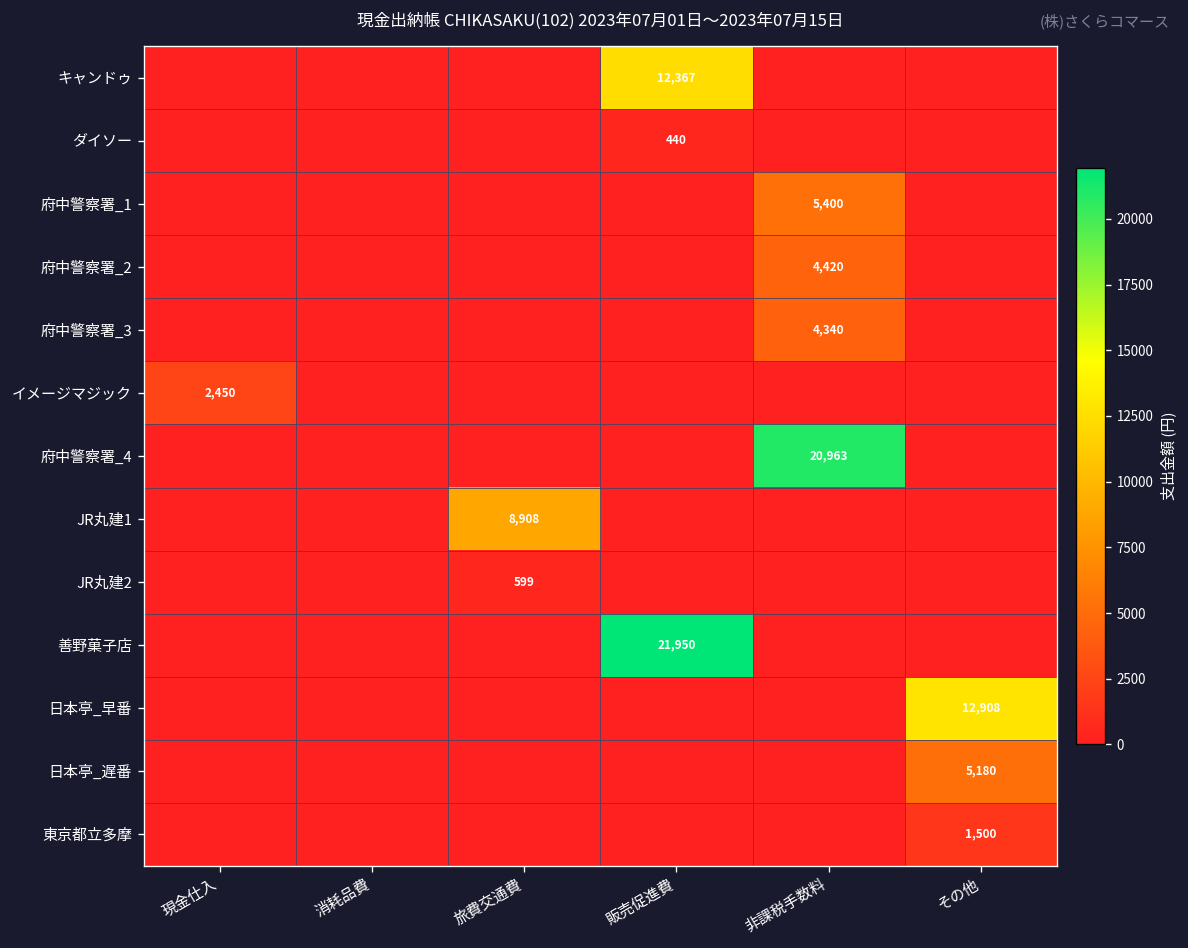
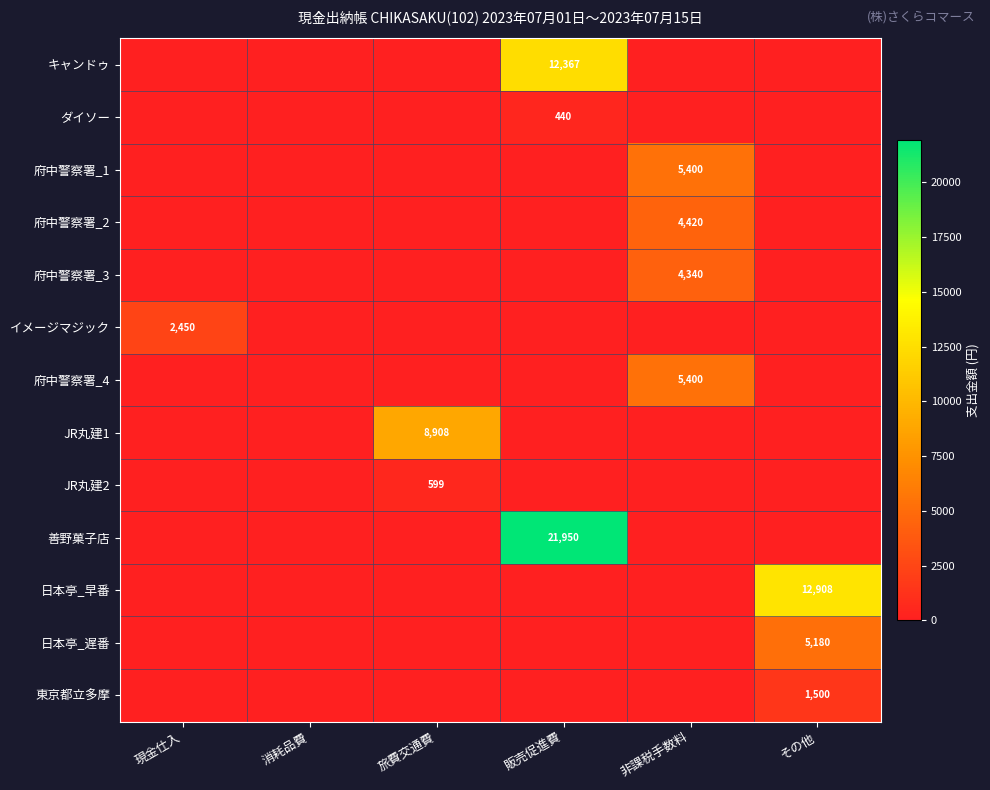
府中警察署_4, 非課税手数料: 20,963 -> 5,400
